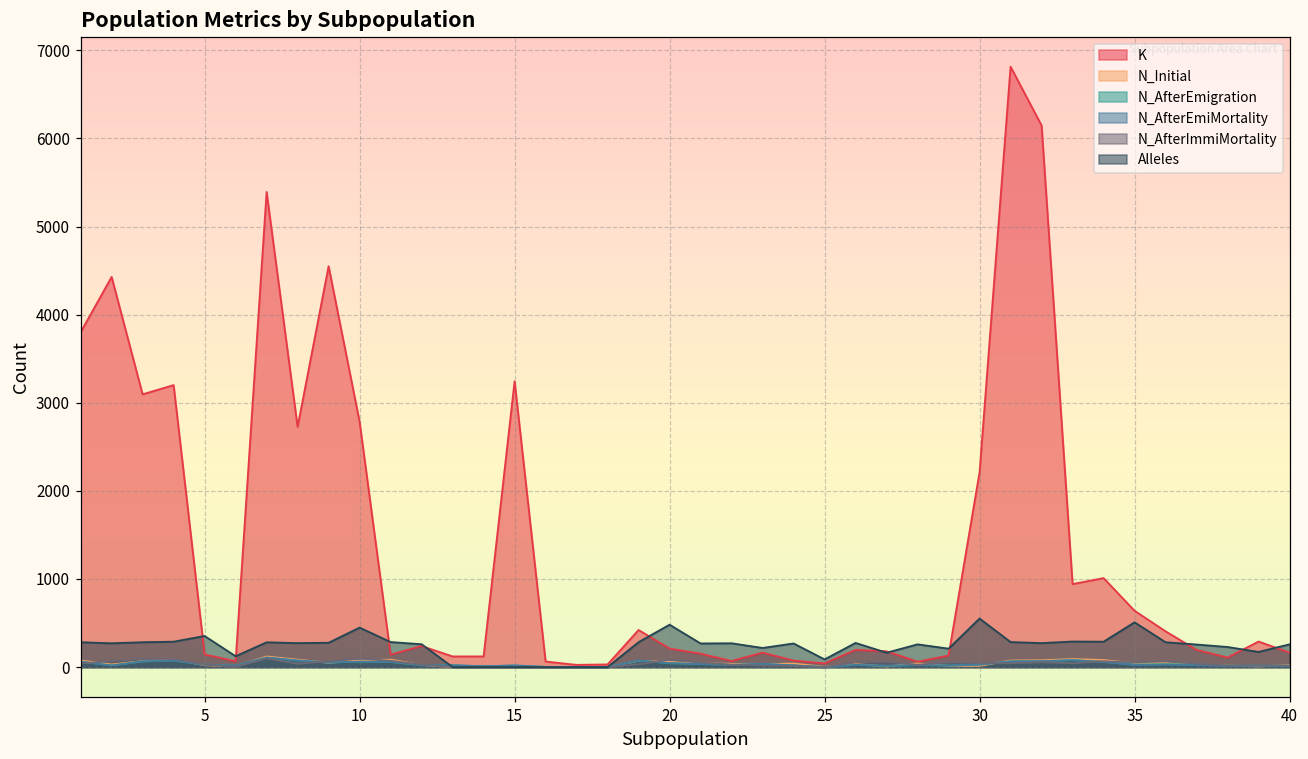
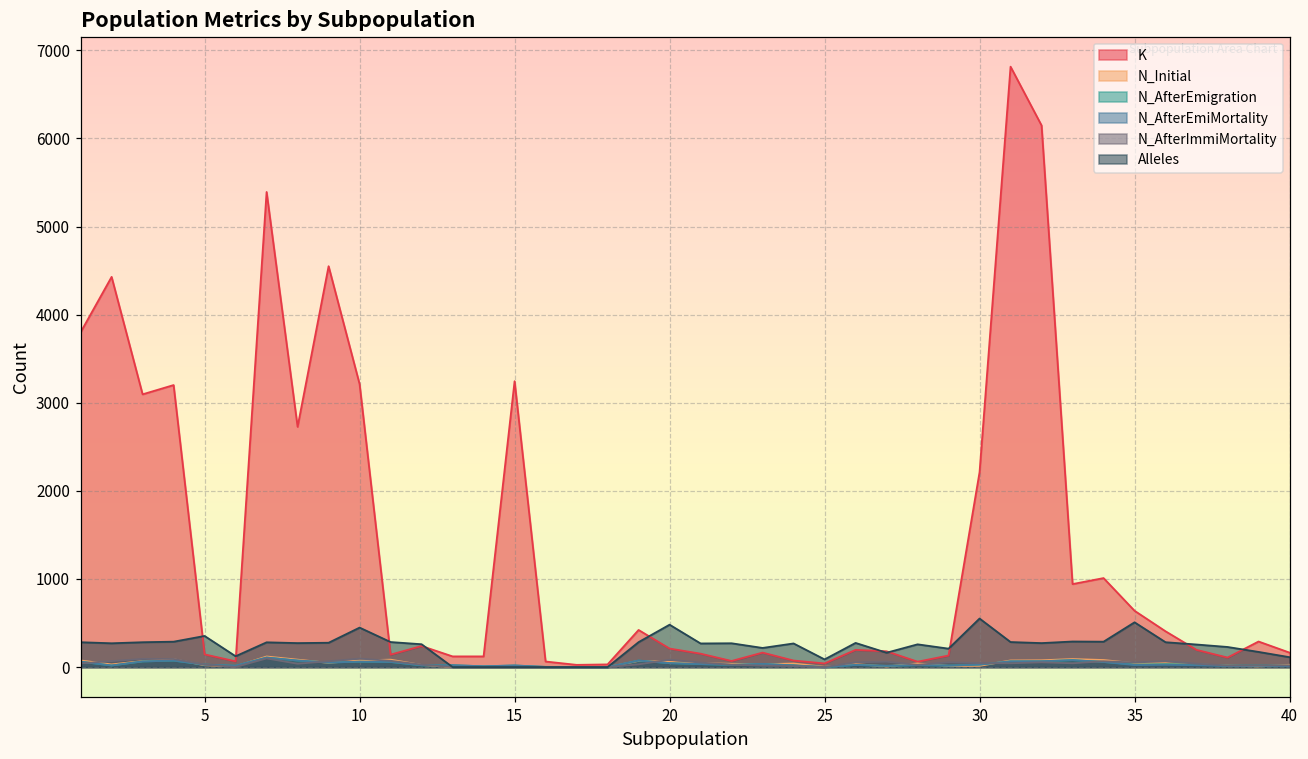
K, 10: 2800 -> 3200
Alleles, 40: 300 -> 100
